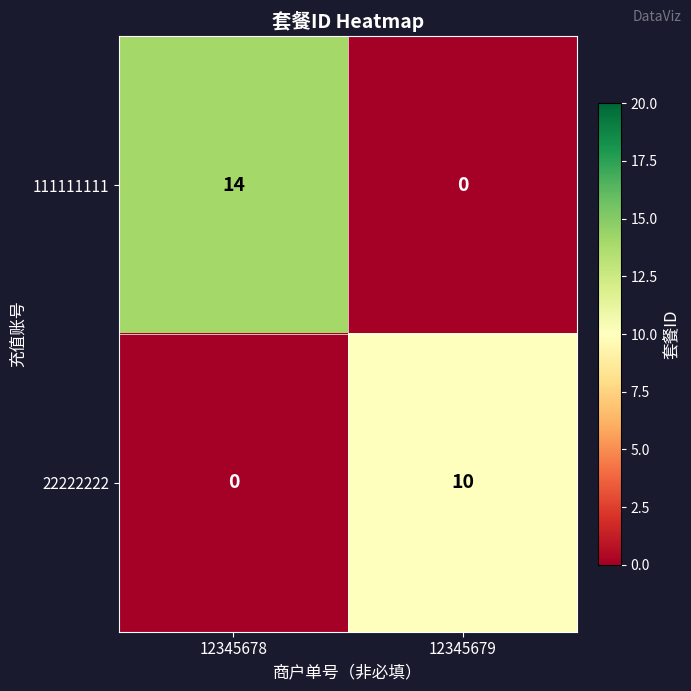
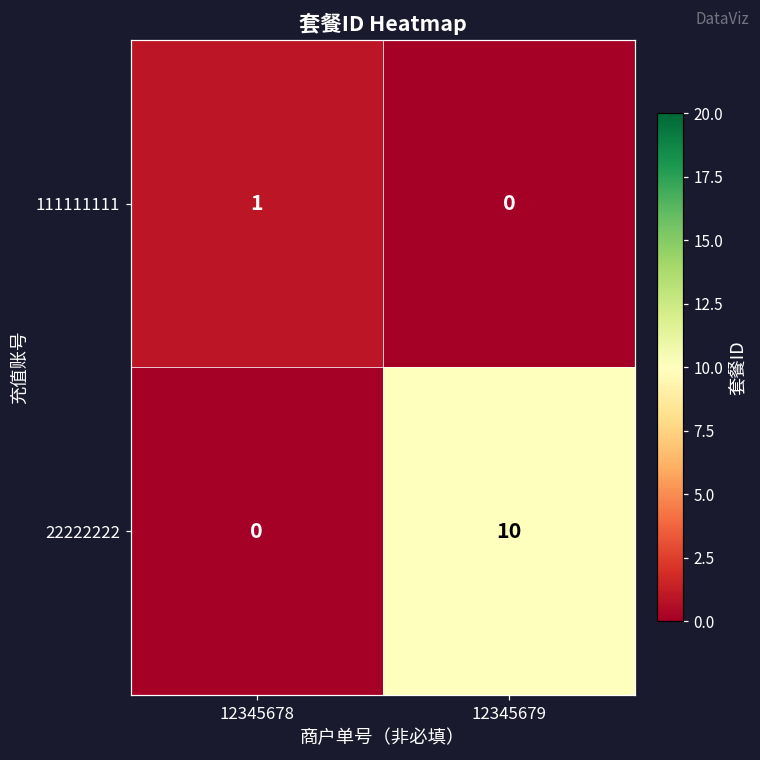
111111111, 12345678: 14 -> 1
